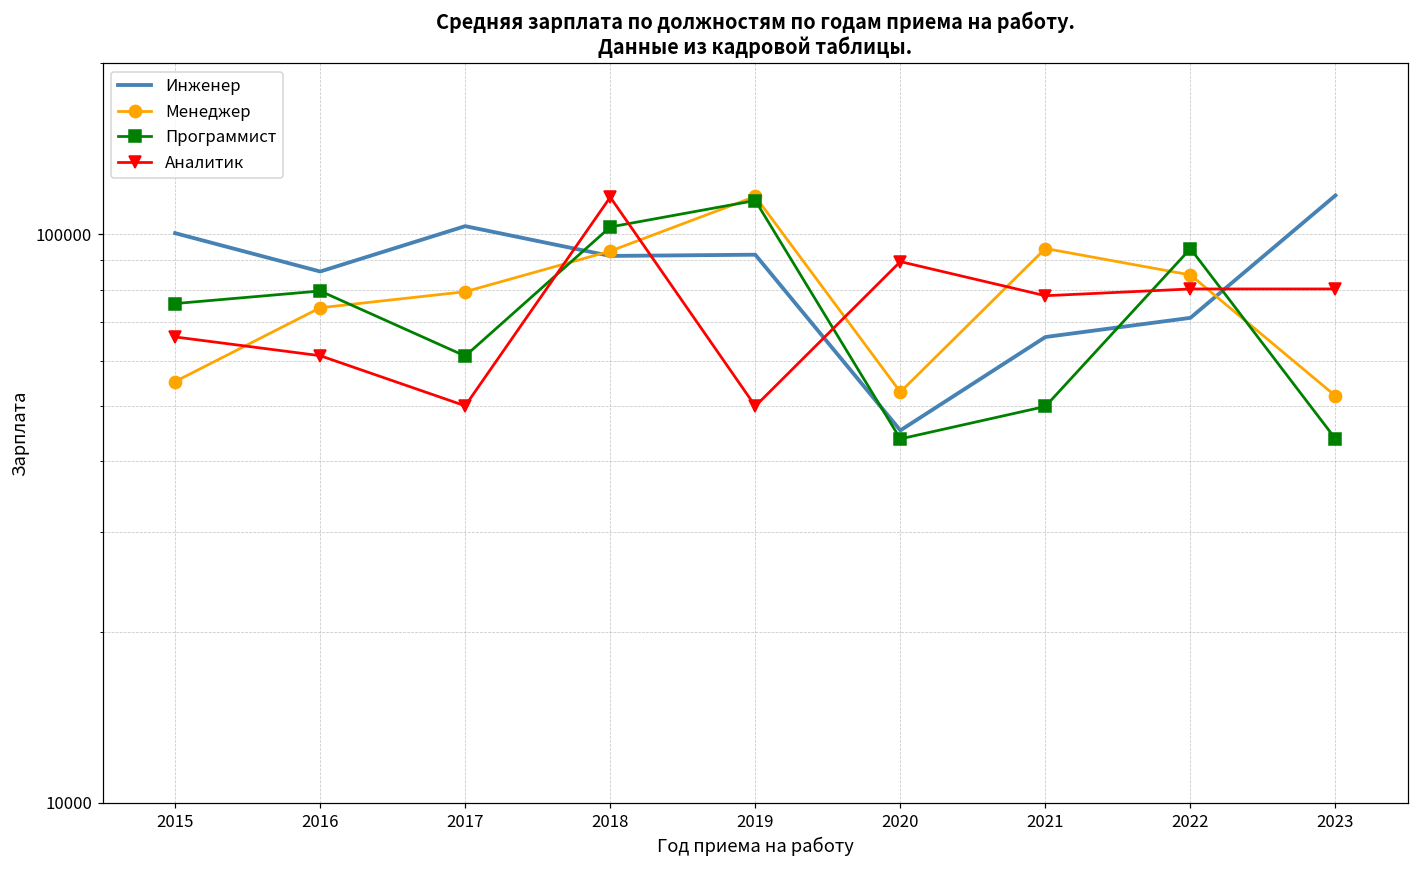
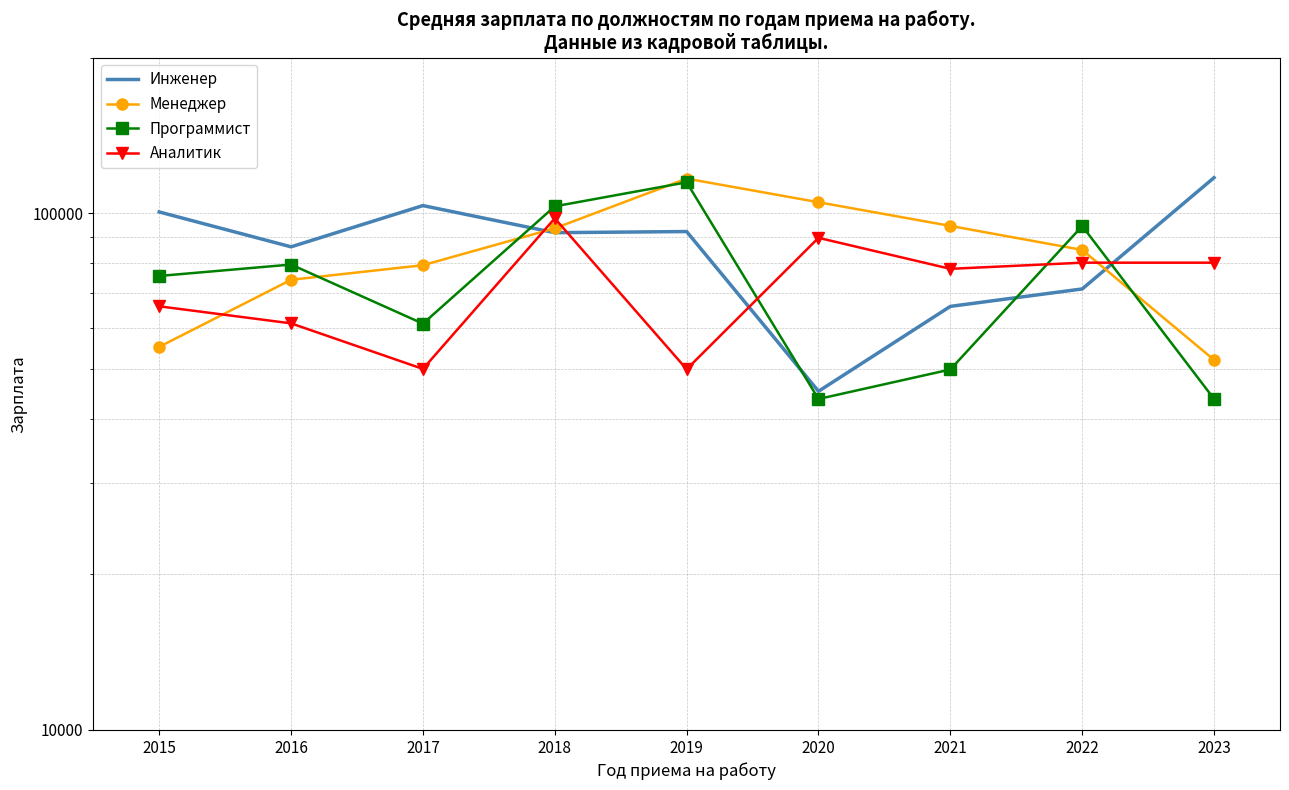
Аналитик, 2018: 116000 -> 98000
Менеджер, 2020: 53000 -> 105000
